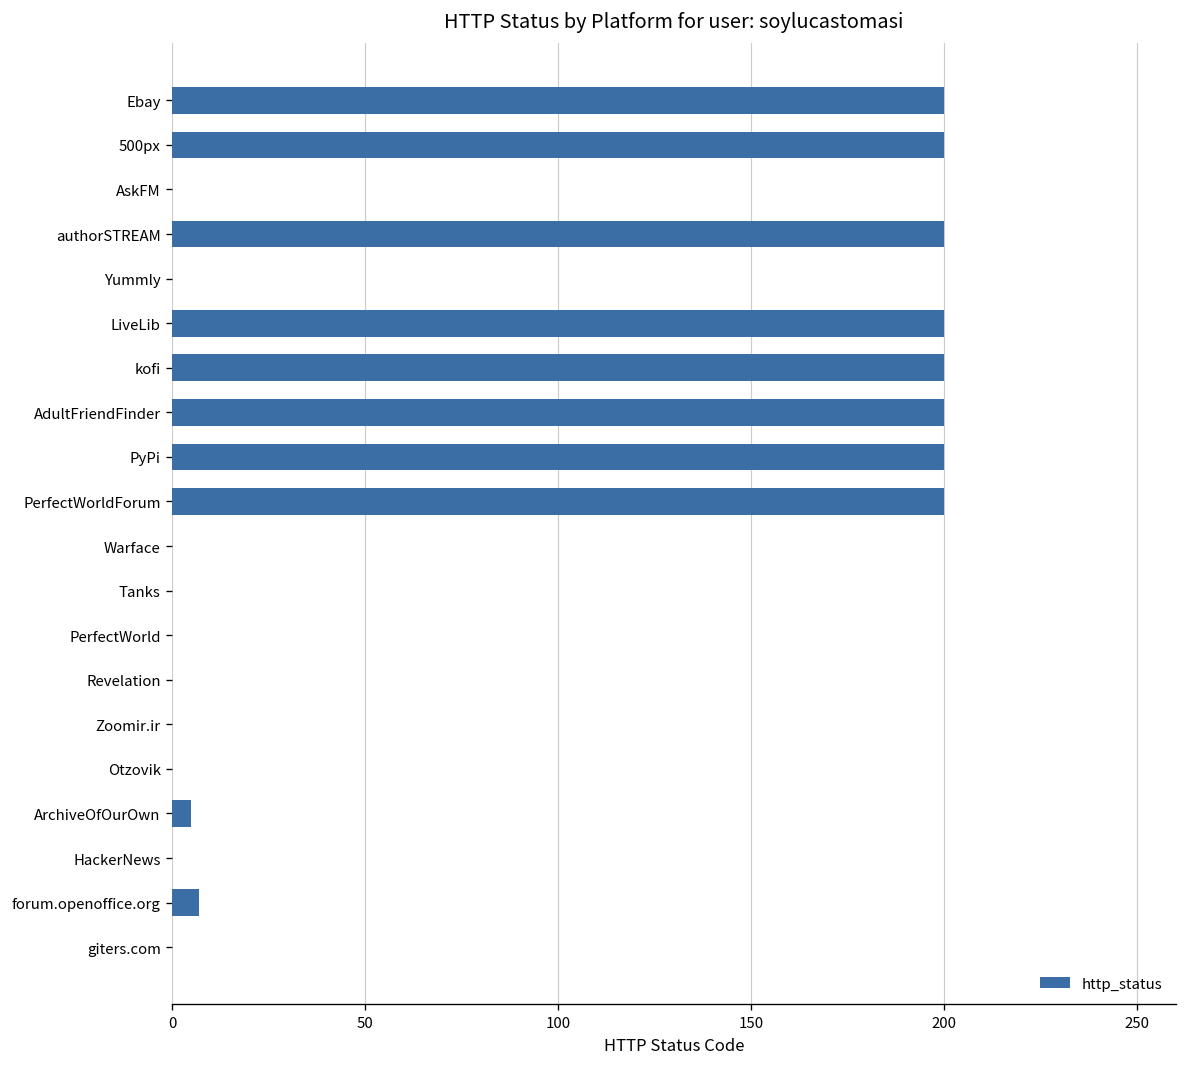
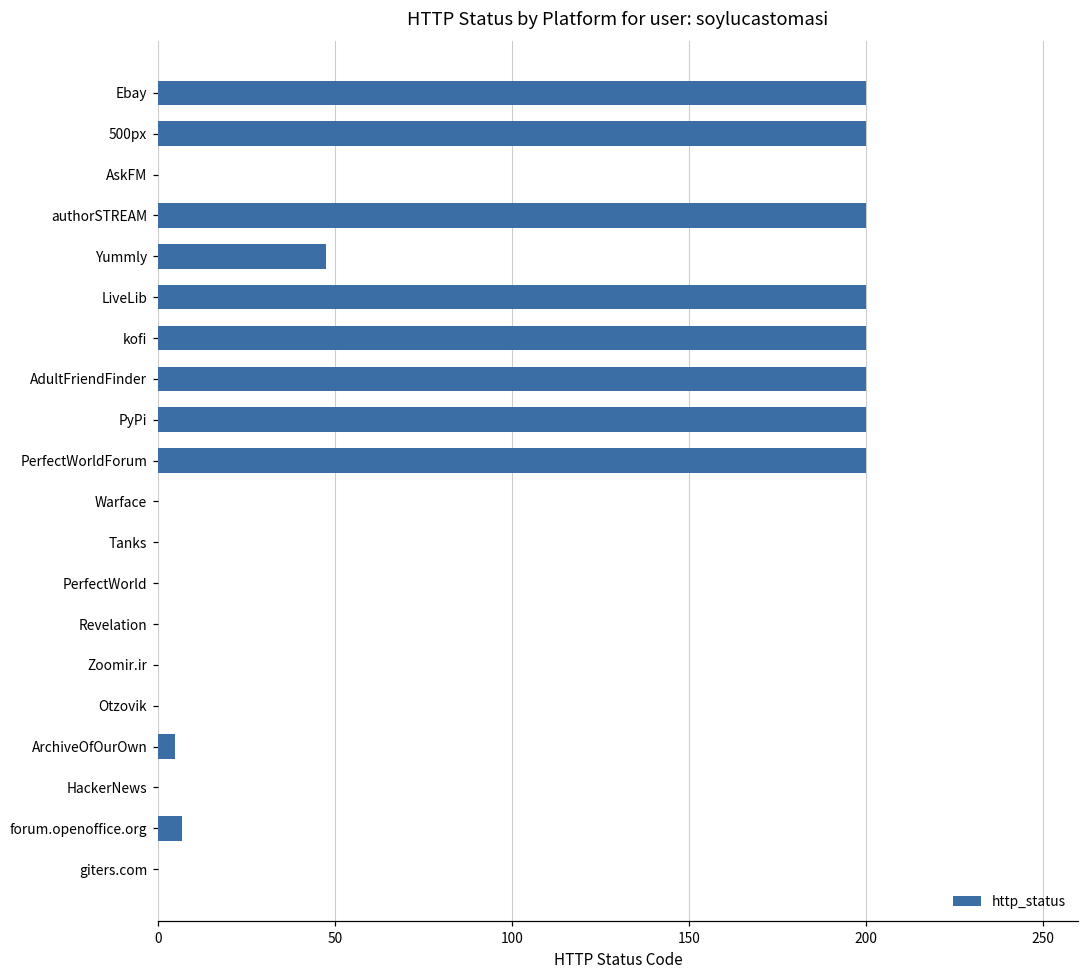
Yummly: 0 -> 47
